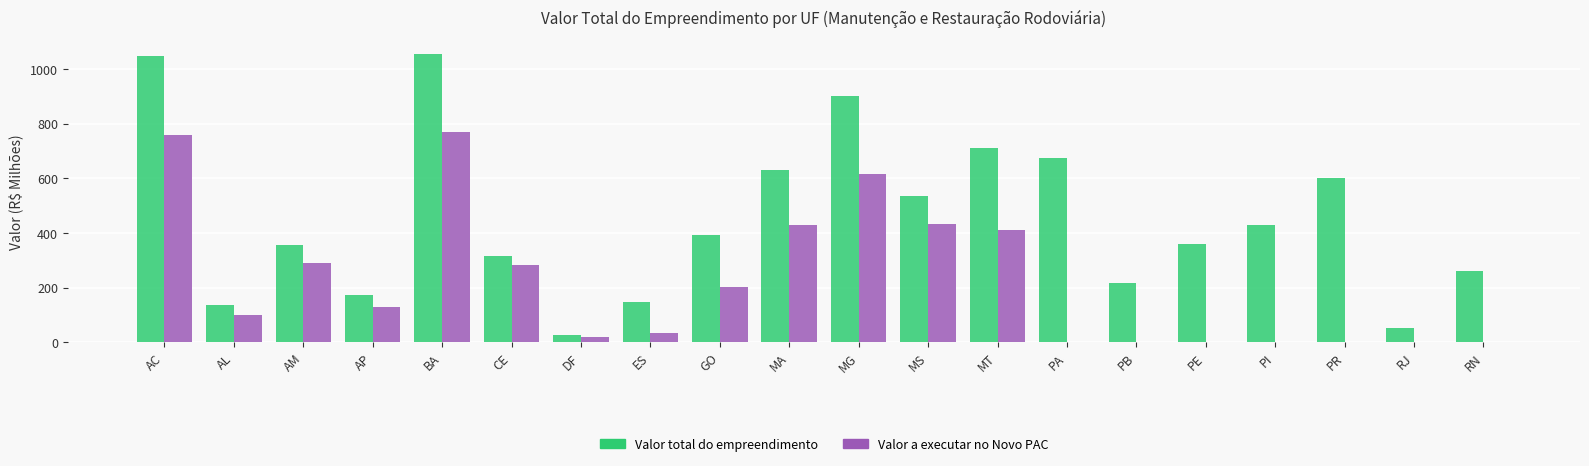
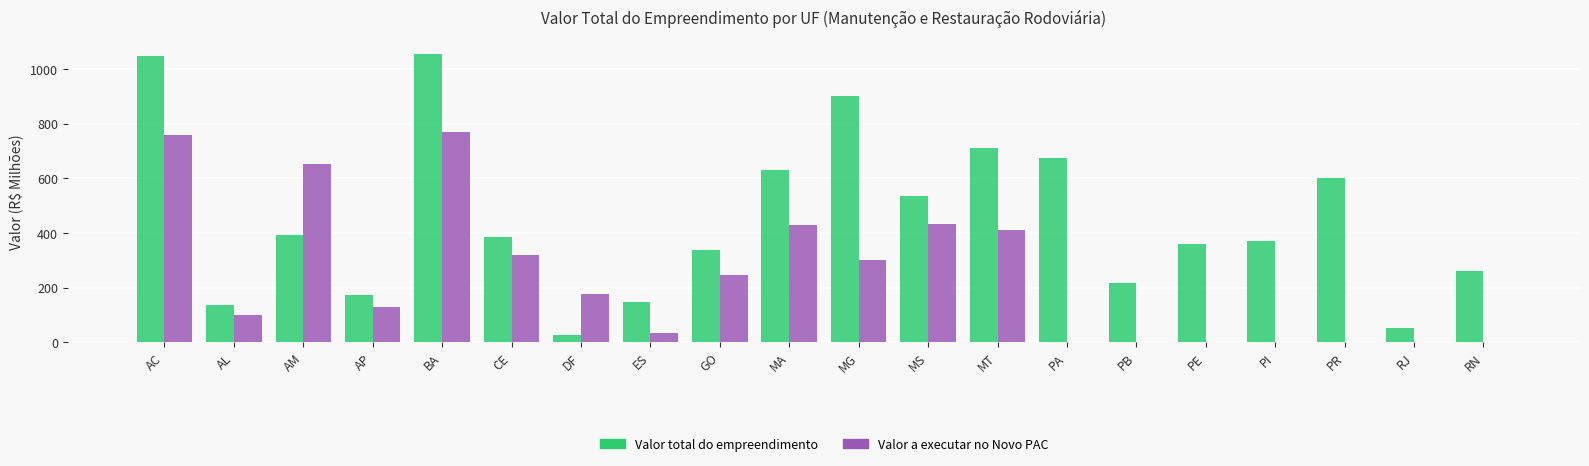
Valor total do empreendimento, AM: 360 -> 390
Valor a executar no Novo PAC, AM: 290 -> 650
Valor total do empreendimento, CE: 320 -> 380
Valor a executar no Novo PAC, CE: 280 -> 320
Valor a executar no Novo PAC, DF: 20 -> 170
Valor total do empreendimento, GO: 390 -> 340
Valor a executar no Novo PAC, GO: 200 -> 250
Valor a executar no Novo PAC, MG: 610 -> 300
Valor total do empreendimento, PI: 430 -> 370
